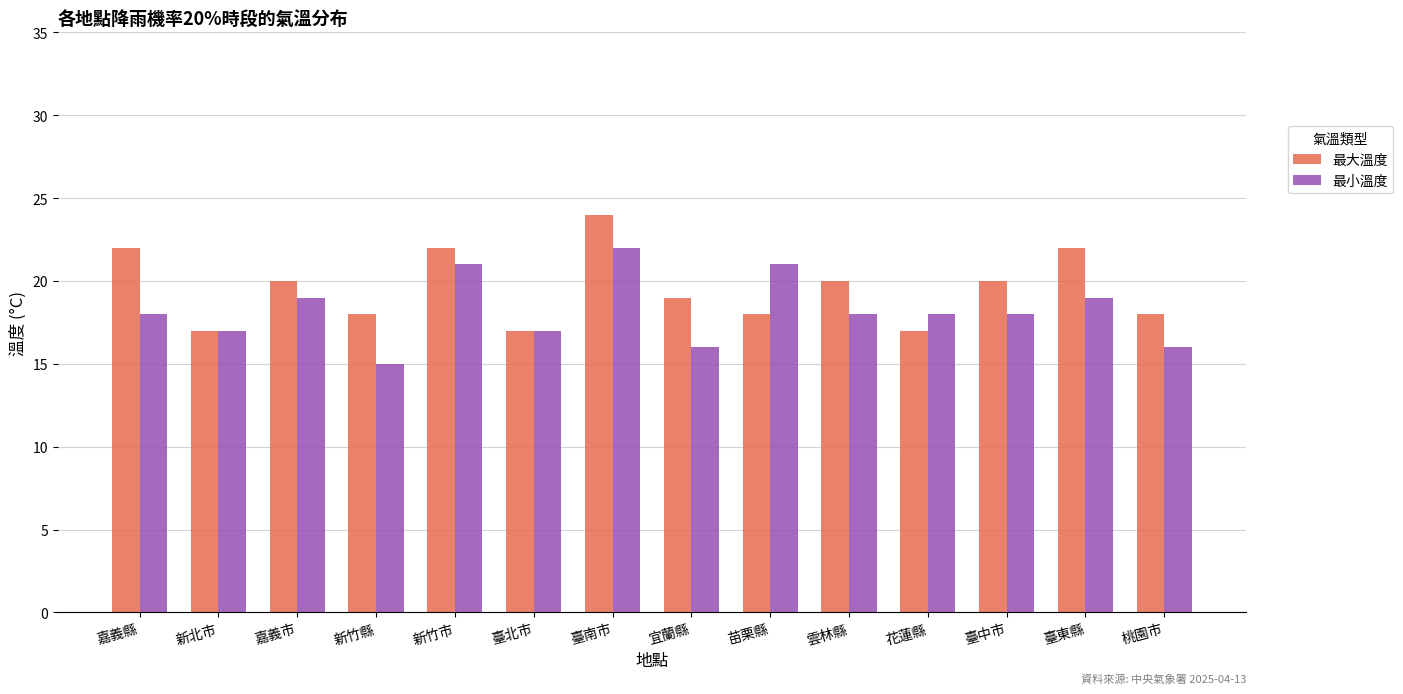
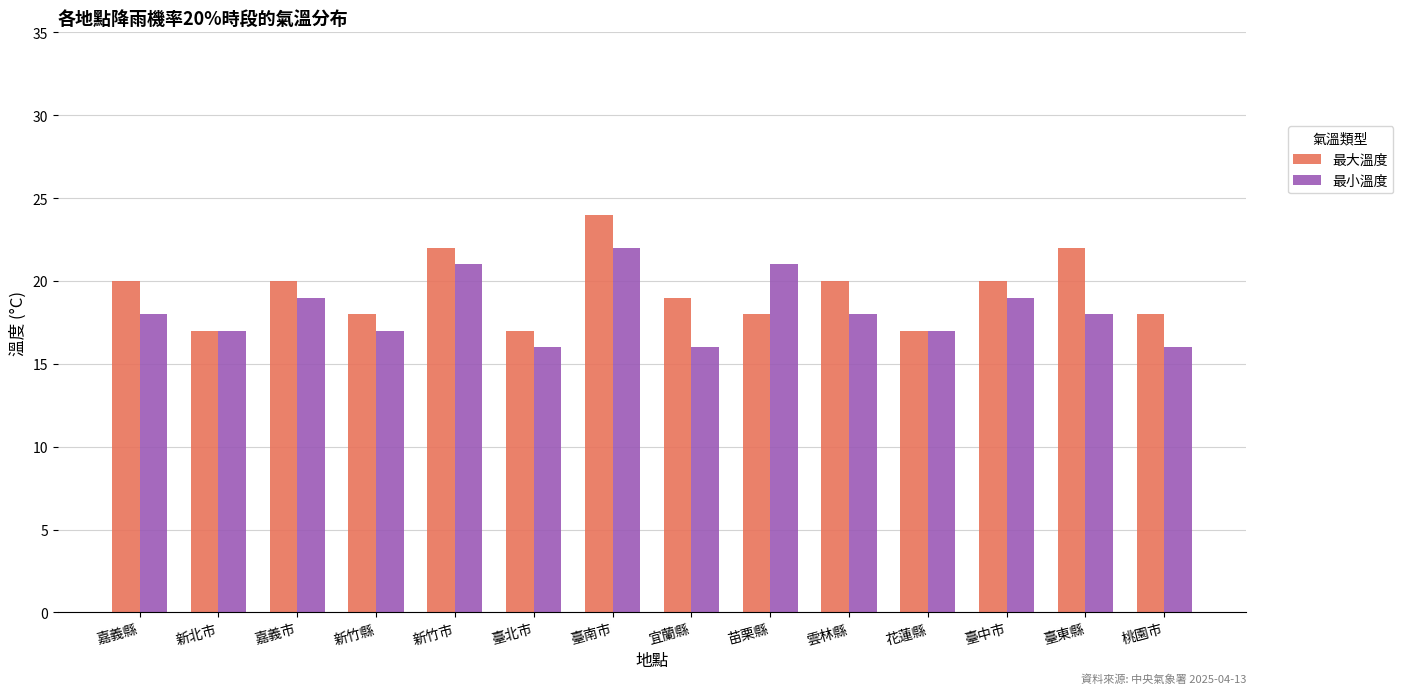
最大溫度, 嘉義縣: 22 -> 20
最小溫度, 新竹縣: 15 -> 17
最小溫度, 臺北市: 17 -> 16
最小溫度, 花蓮縣: 18 -> 17
最小溫度, 臺中市: 18 -> 19
最小溫度, 臺東縣: 19 -> 18
